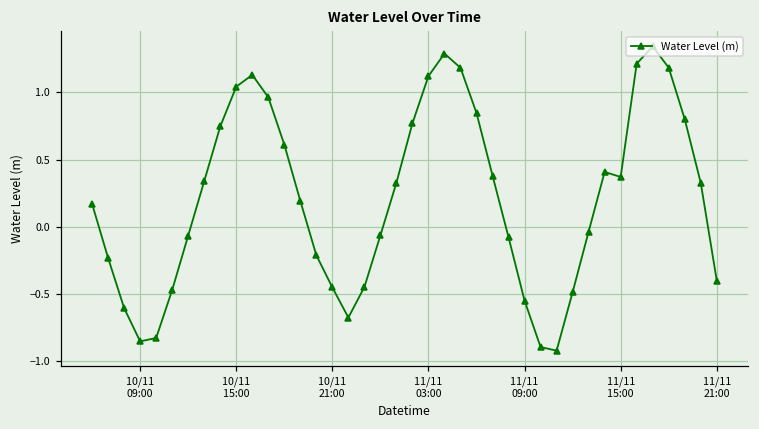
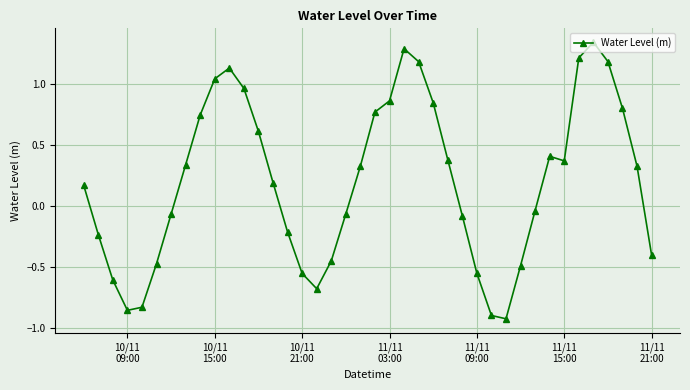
10/11 21:00: -0.45 -> -0.55
11/11 03:00: 1.12 -> 0.86
